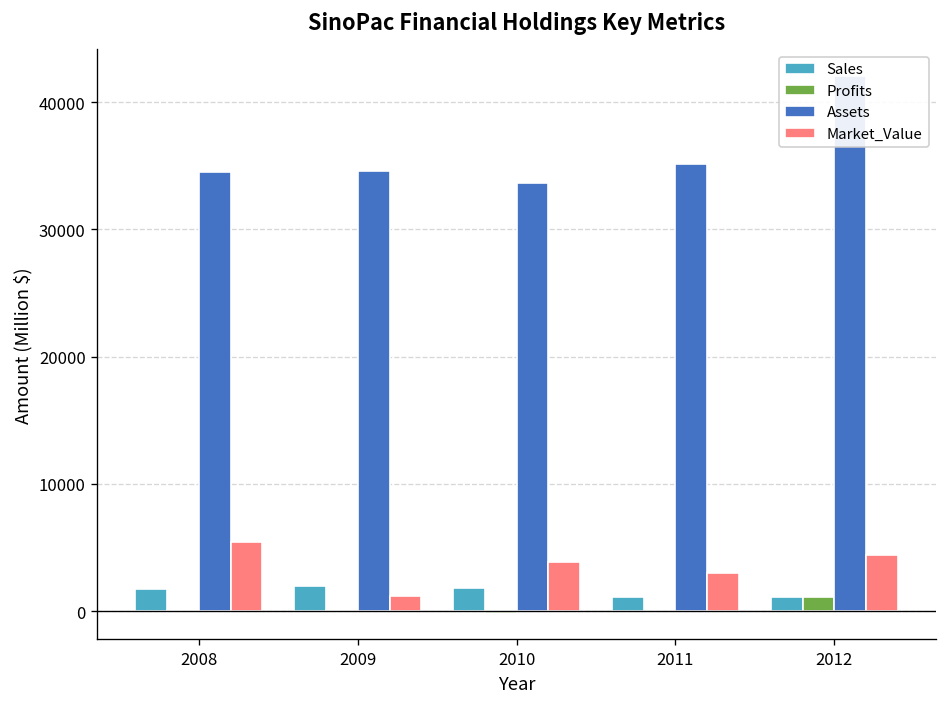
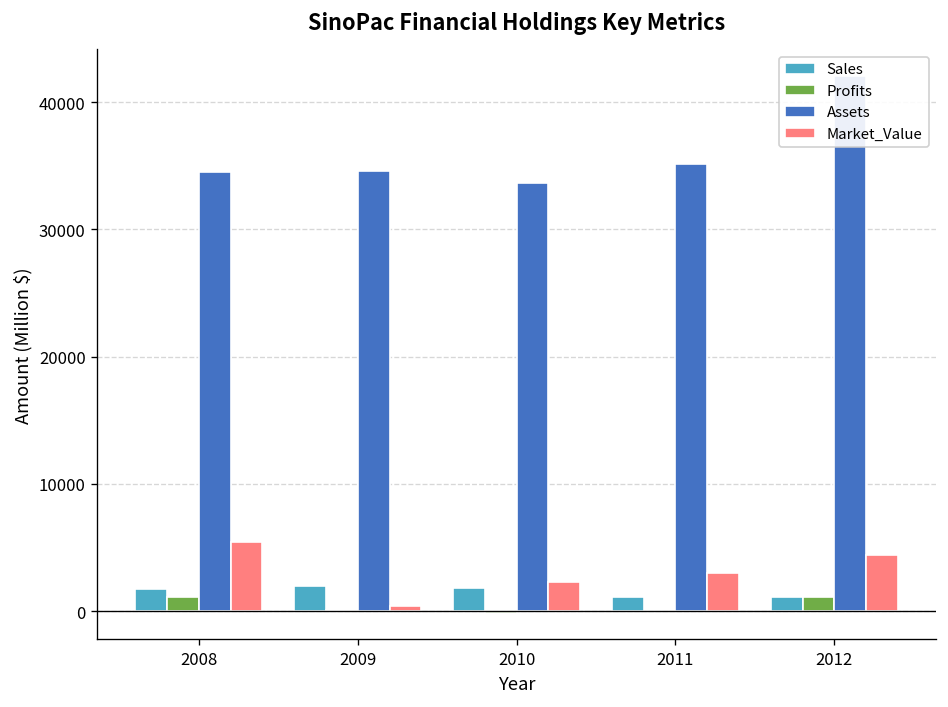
Profits, 2008: 100 -> 1100
Market_Value, 2009: 1200 -> 400
Market_Value, 2010: 3800 -> 2300
